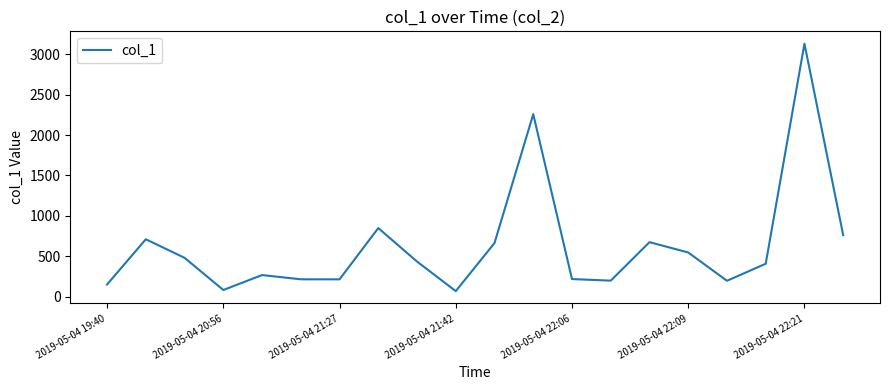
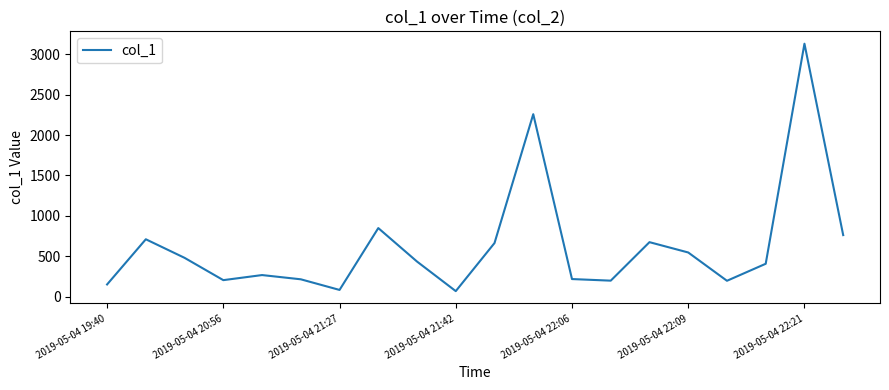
2019-05-04 20:56: 100 -> 200
2019-05-04 21:27: 200 -> 100
